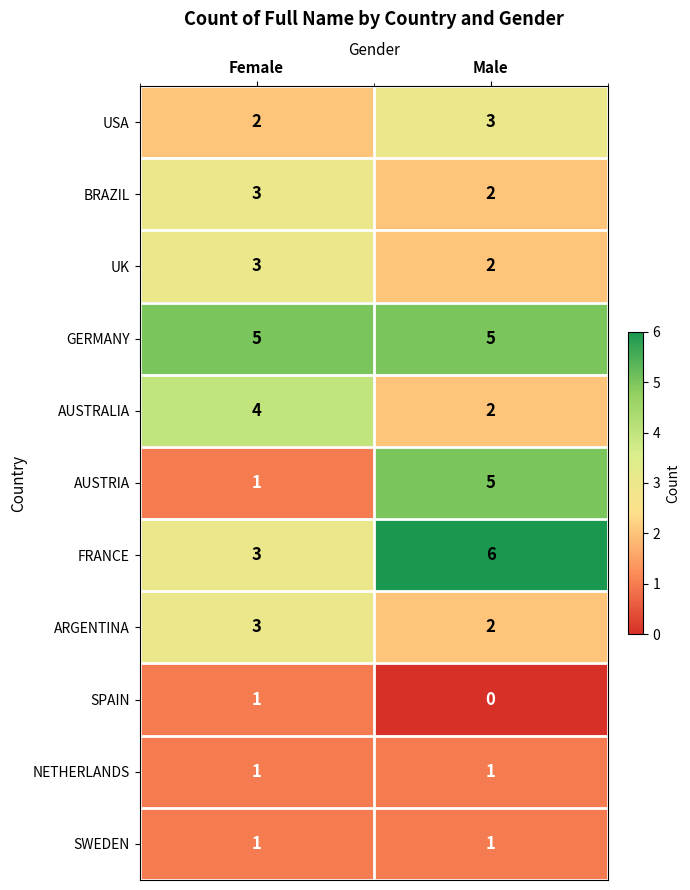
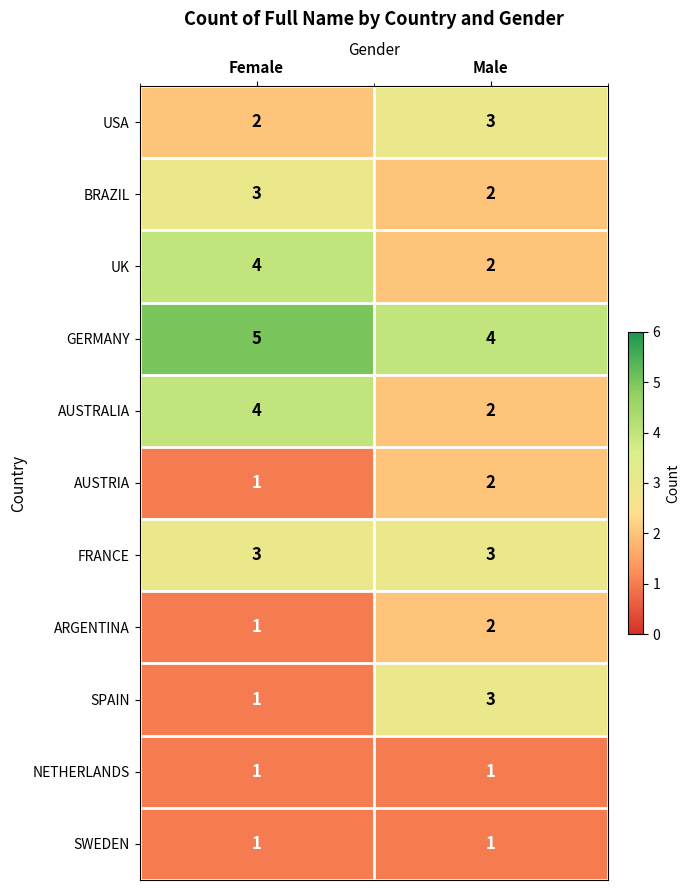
UK, Female: 3 -> 4
GERMANY, Male: 5 -> 4
AUSTRIA, Male: 5 -> 2
FRANCE, Male: 6 -> 3
ARGENTINA, Female: 3 -> 1
SPAIN, Male: 0 -> 3
